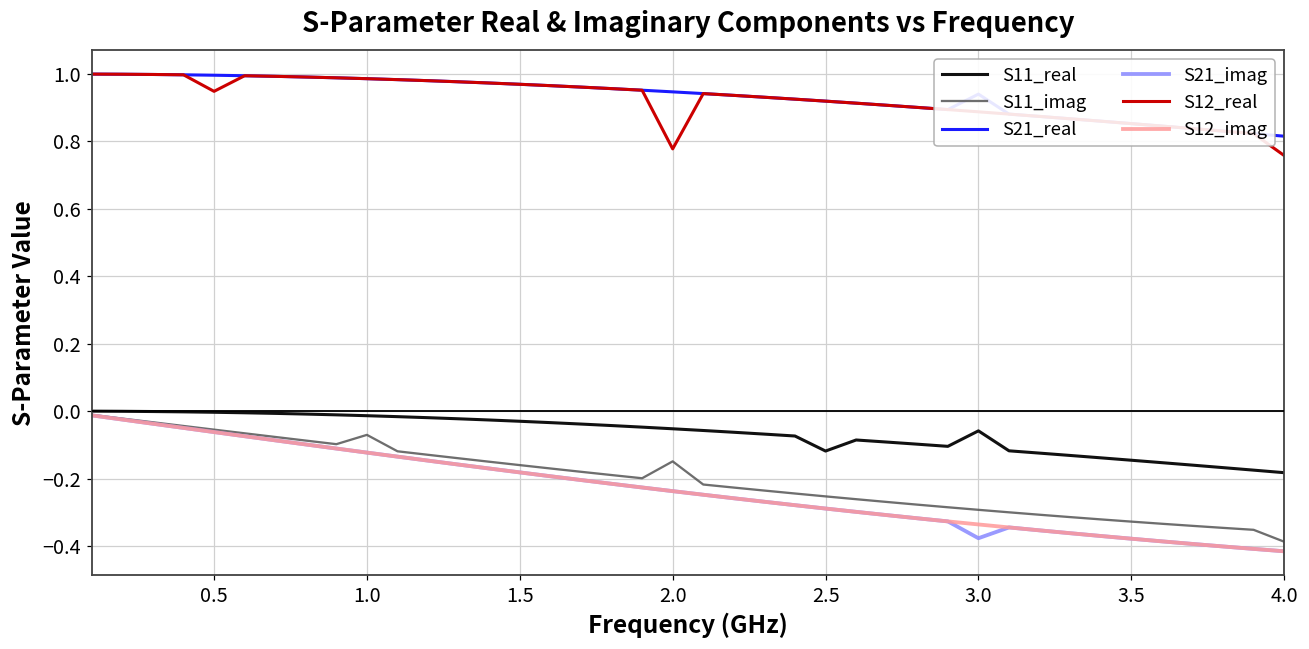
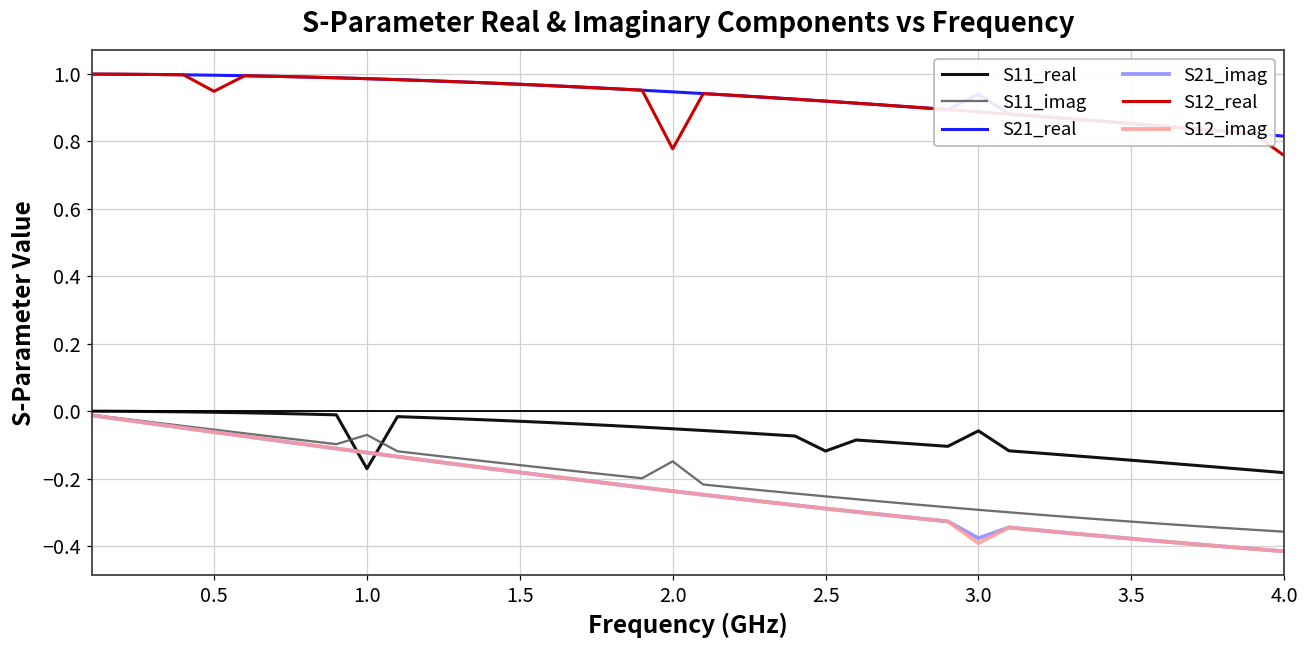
S11_real, 1.0: -0.01 -> -0.17
S12_imag, 3.0: -0.34 -> -0.39
S11_imag, 4.0: -0.39 -> -0.36
